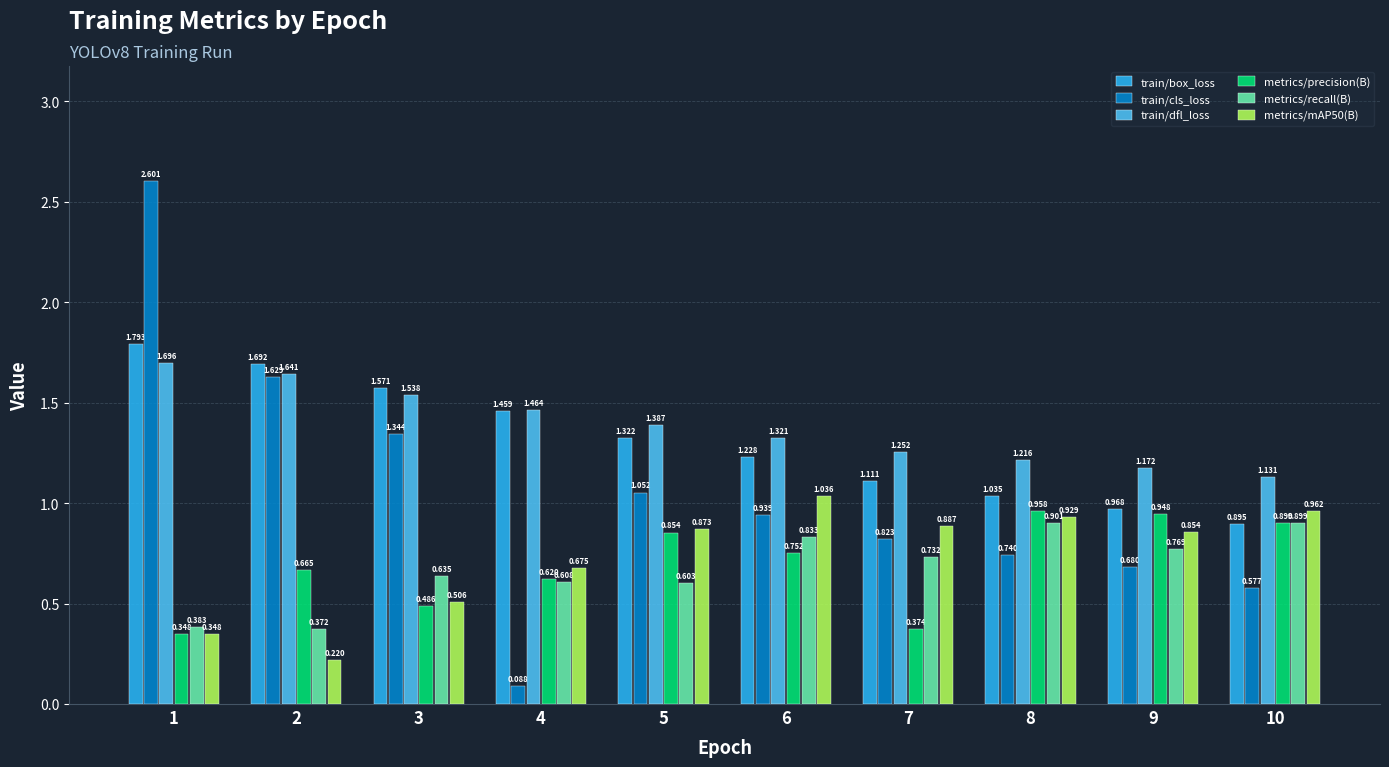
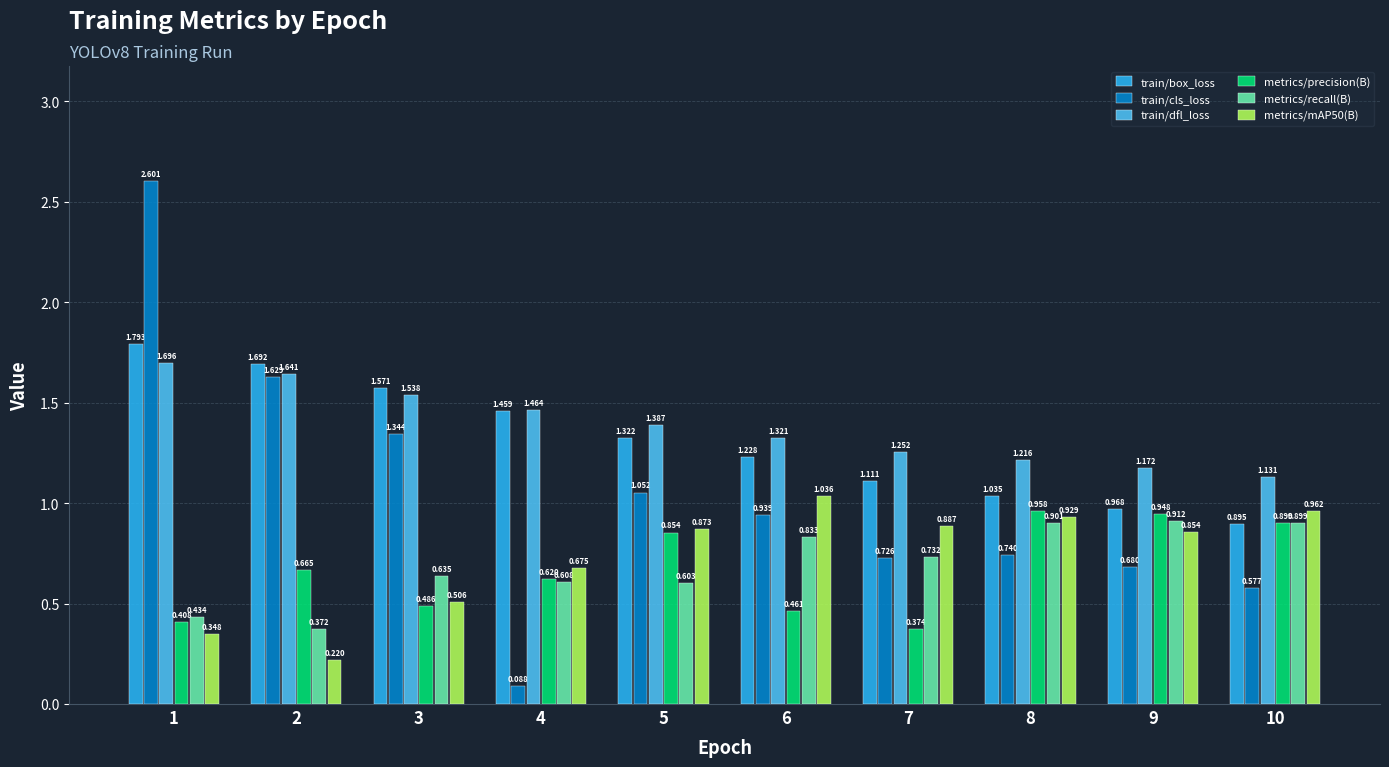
metrics/precision(B), 1: 0.348 -> 0.408
metrics/recall(B), 1: 0.383 -> 0.434
metrics/precision(B), 6: 0.752 -> 0.461
train/cls_loss, 7: 0.823 -> 0.726
metrics/recall(B), 9: 0.769 -> 0.912
